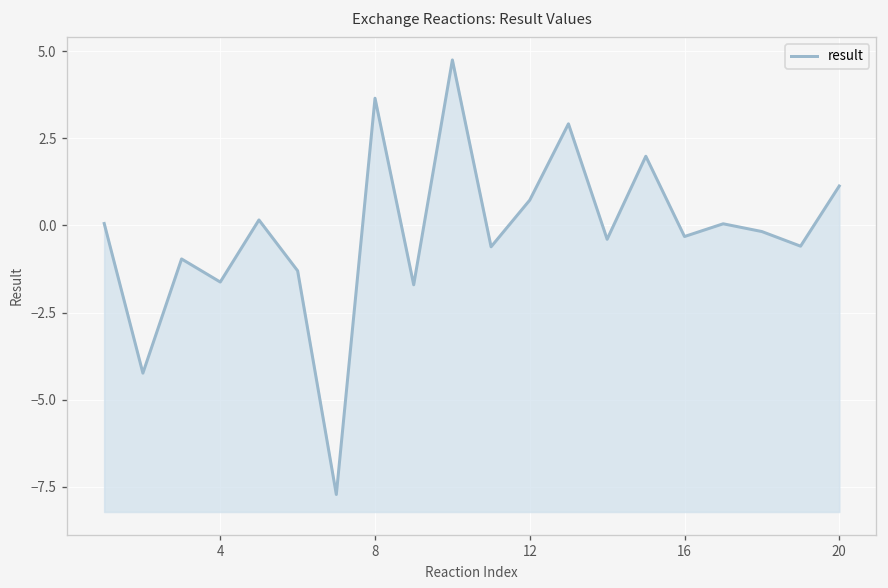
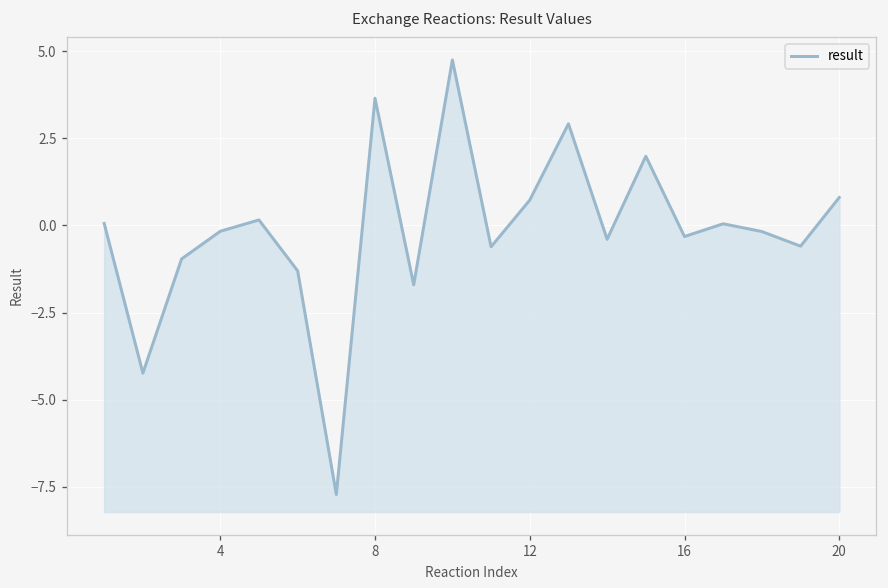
4: -1.6 -> -0.2
20: 1.1 -> 0.8
